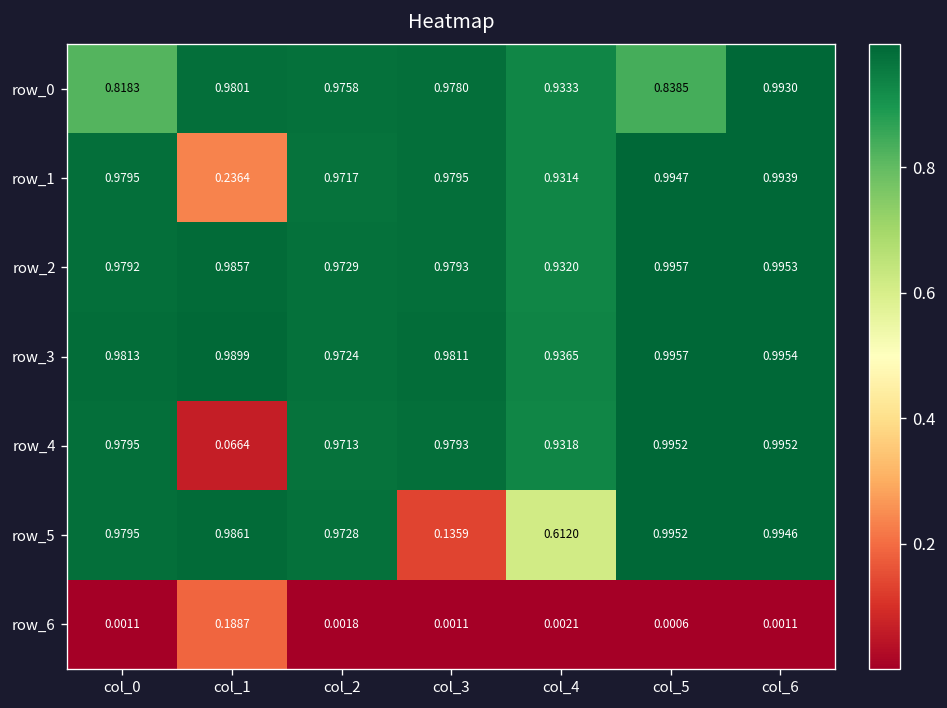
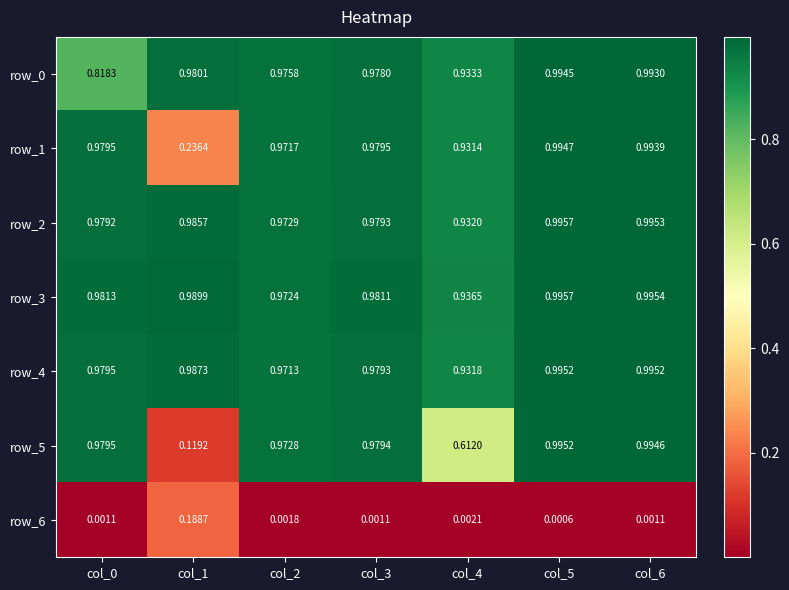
row_0, col_5: 0.8385 -> 0.9945
row_4, col_1: 0.0664 -> 0.9873
row_5, col_1: 0.9861 -> 0.1192
row_5, col_3: 0.1359 -> 0.9794
